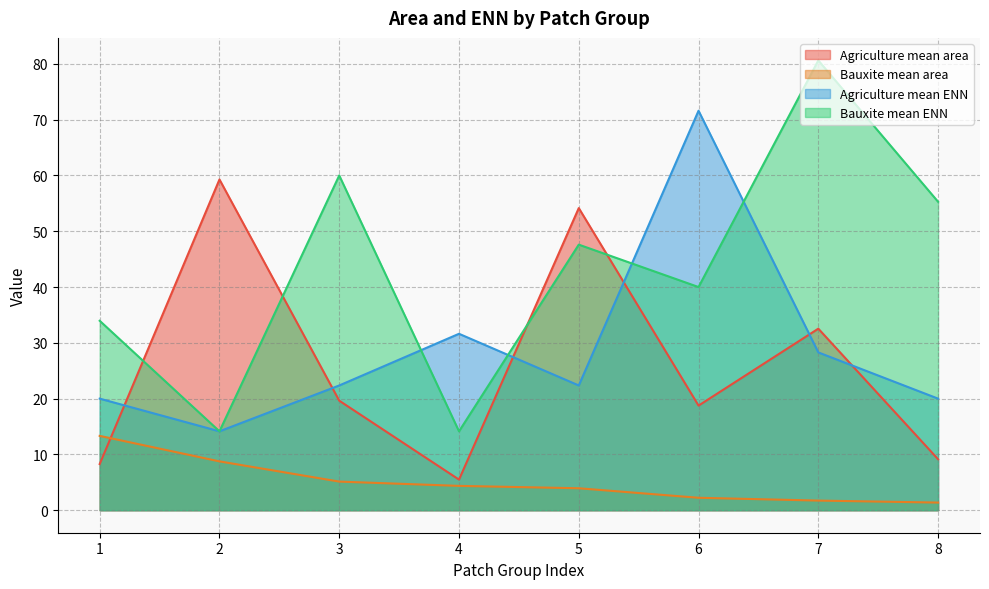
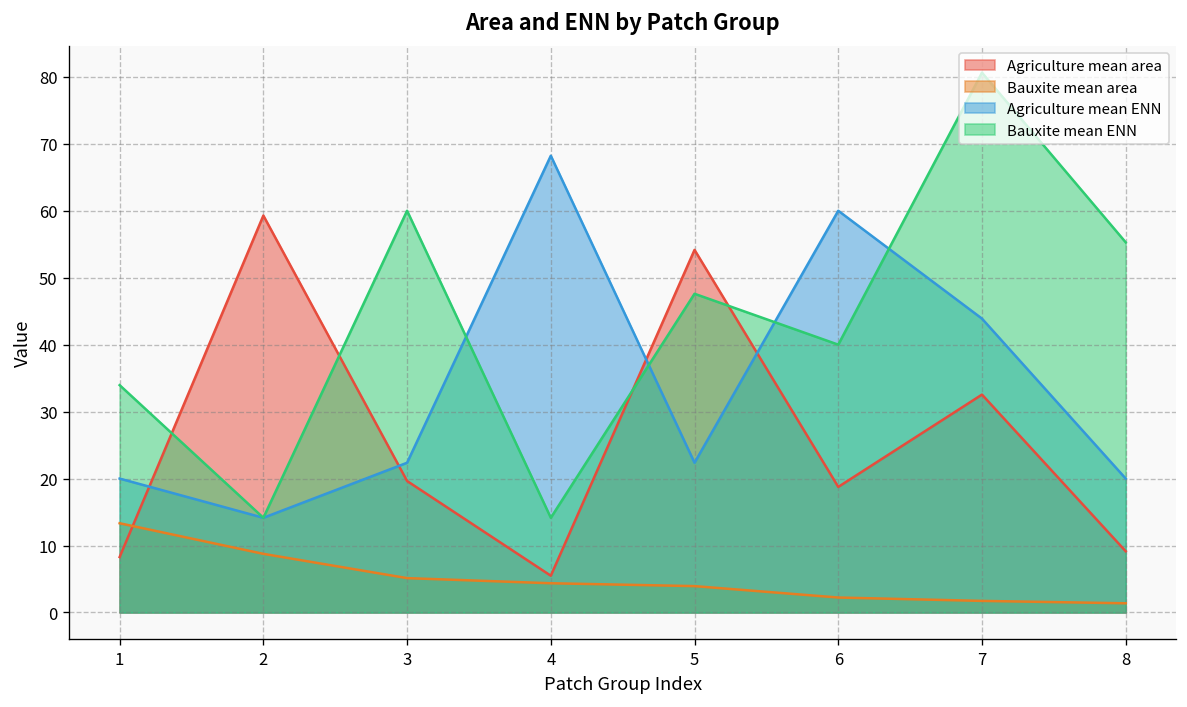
Agriculture mean ENN, 4: 32 -> 68
Agriculture mean ENN, 6: 72 -> 60
Agriculture mean ENN, 7: 28 -> 44
